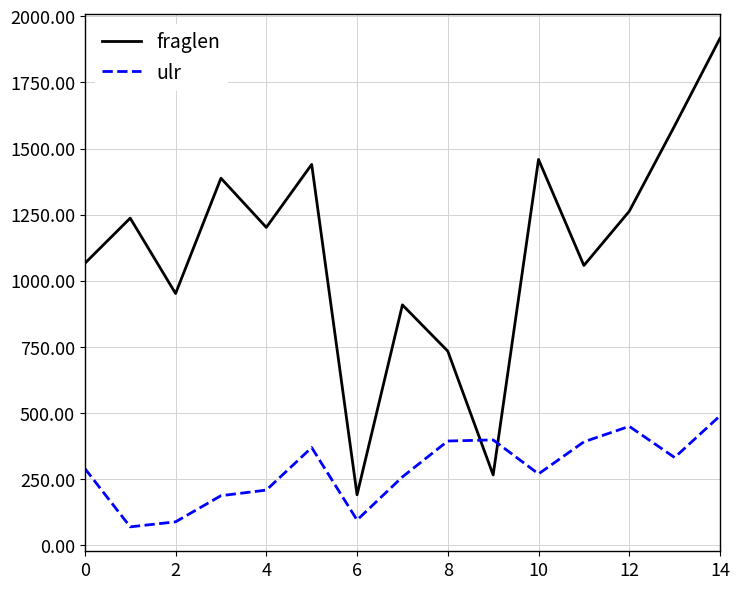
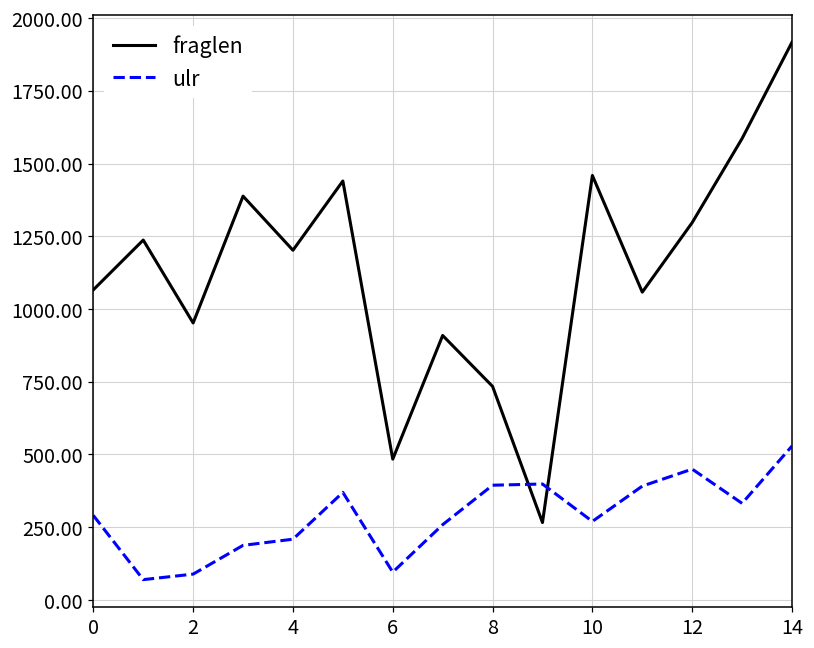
fraglen, 6: 190 -> 480
fraglen, 12: 1260 -> 1300
ulr, 14: 490 -> 530
